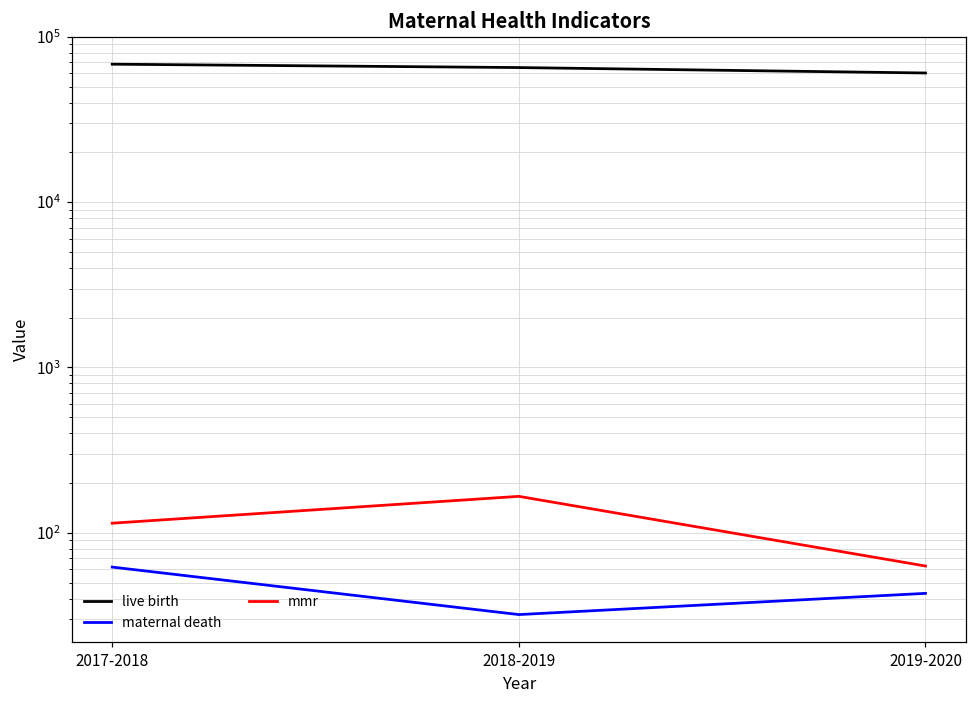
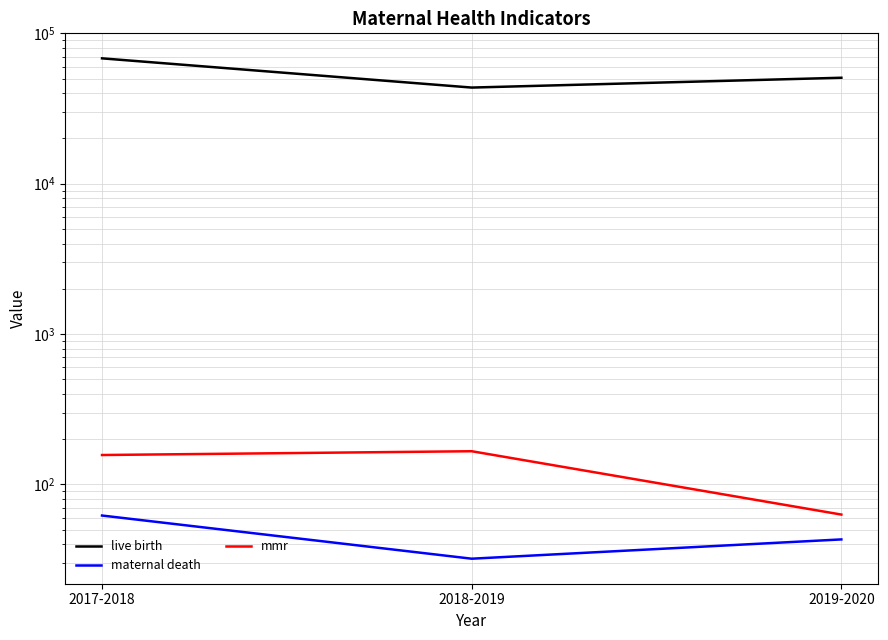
mmr, 2017-2018: 110 -> 160
live birth, 2018-2019: 65000 -> 44000
live birth, 2019-2020: 60000 -> 51000
